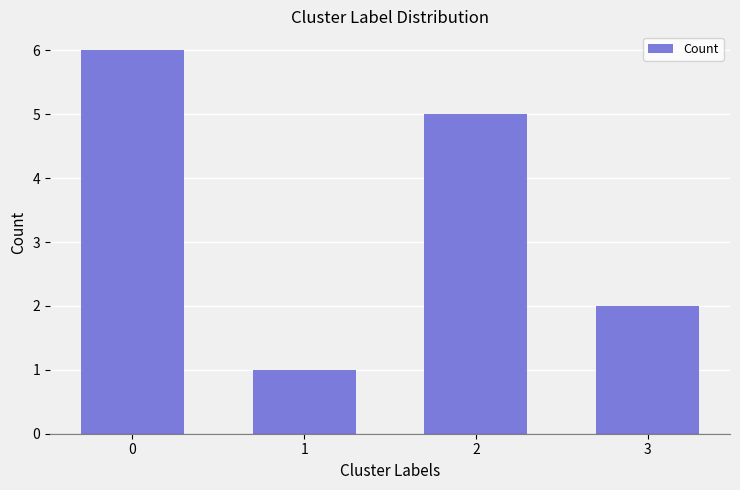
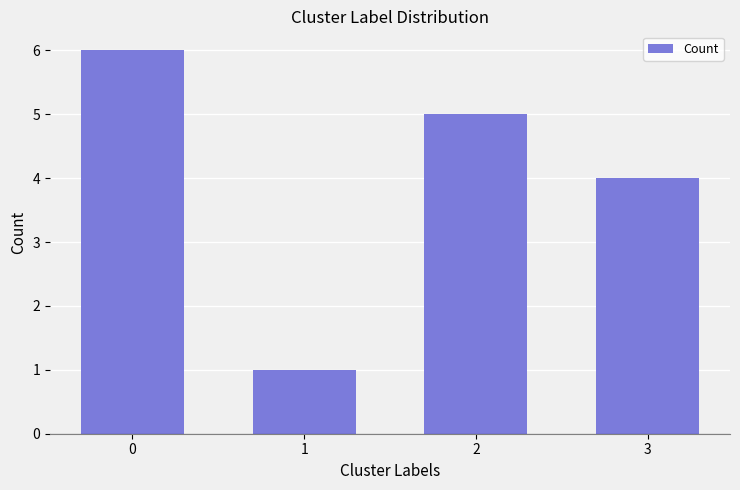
3: 2 -> 4
